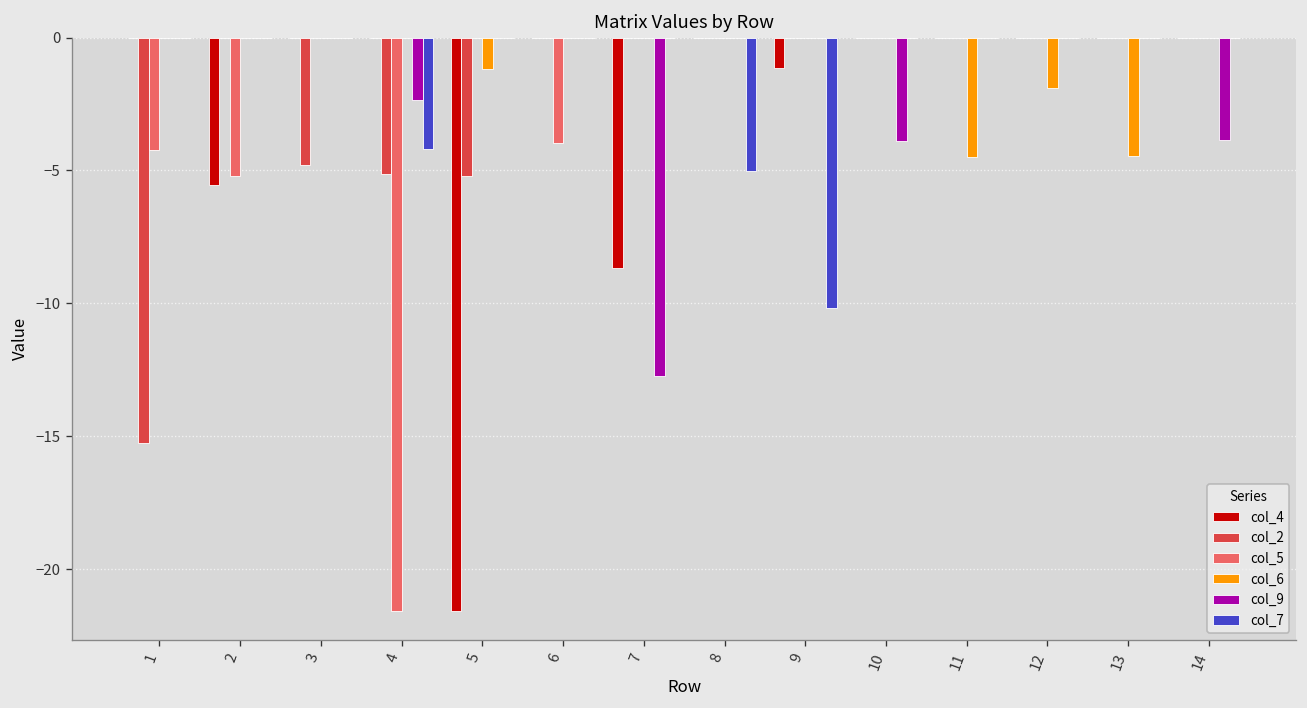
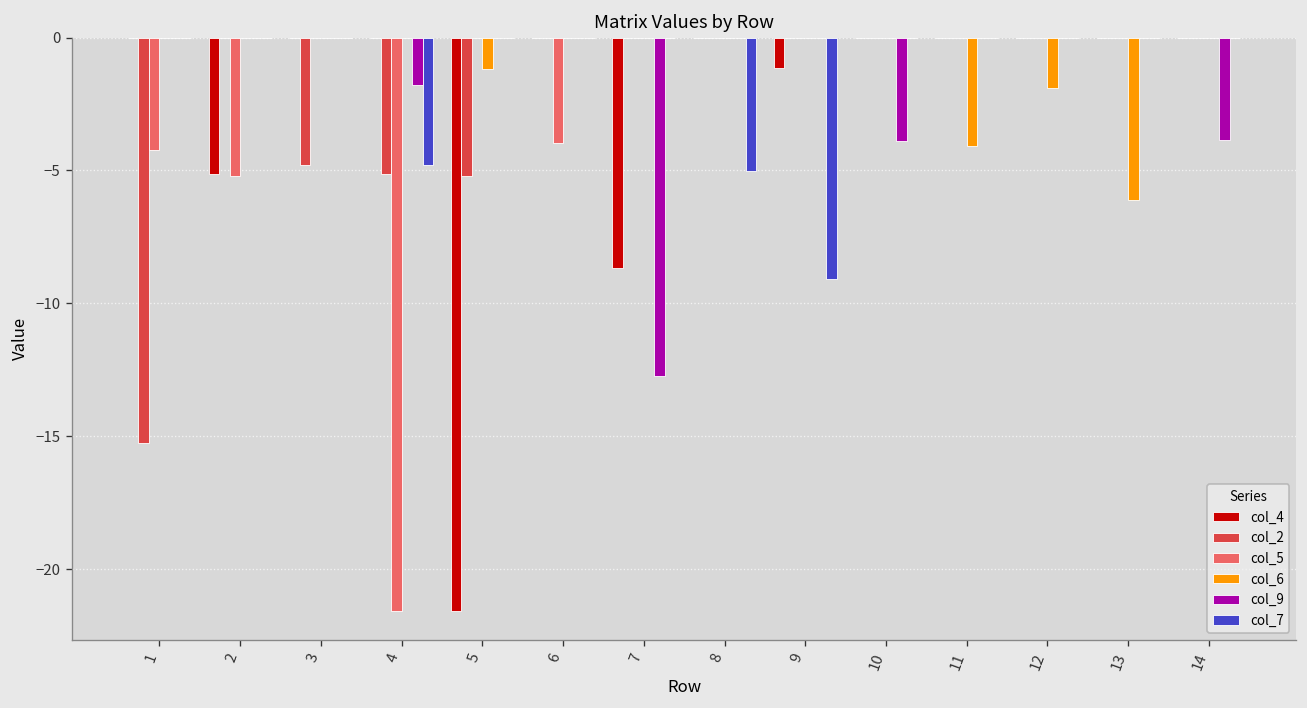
col_4, 2: -5.6 -> -5.1
col_9, 4: -2.3 -> -1.8
col_7, 4: -4.2 -> -4.8
col_7, 9: -10.2 -> -9.1
col_6, 11: -4.5 -> -4.1
col_6, 13: -4.5 -> -6.1
